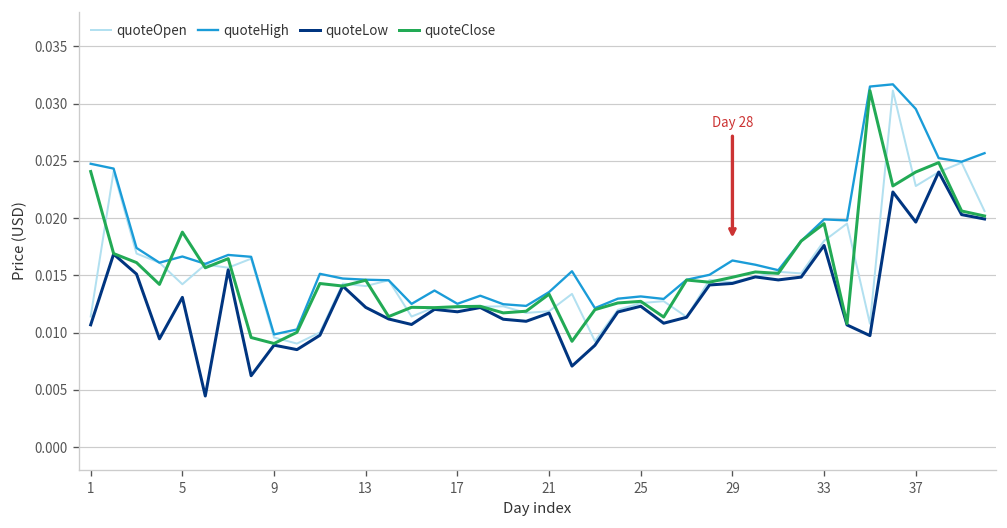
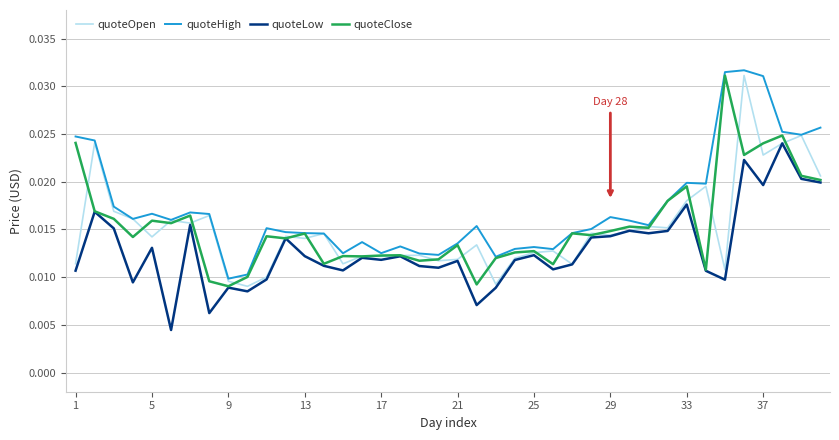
quoteClose, 5: 0.019 -> 0.016
quoteHigh, 37: 0.030 -> 0.031
